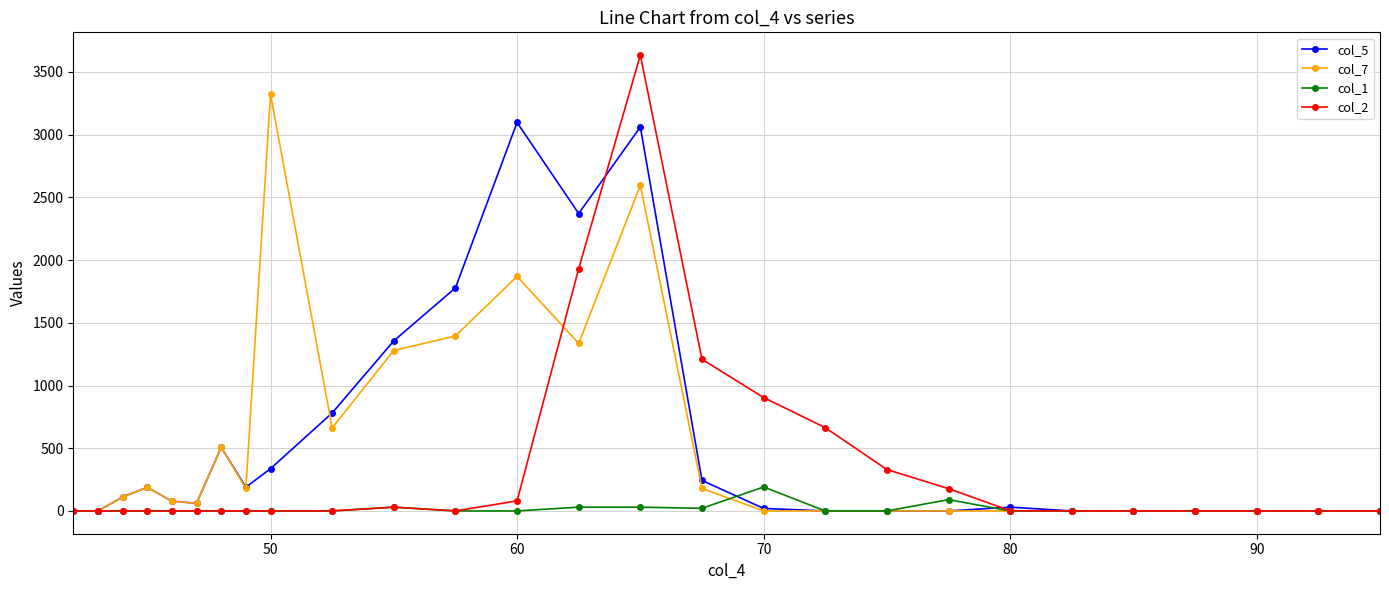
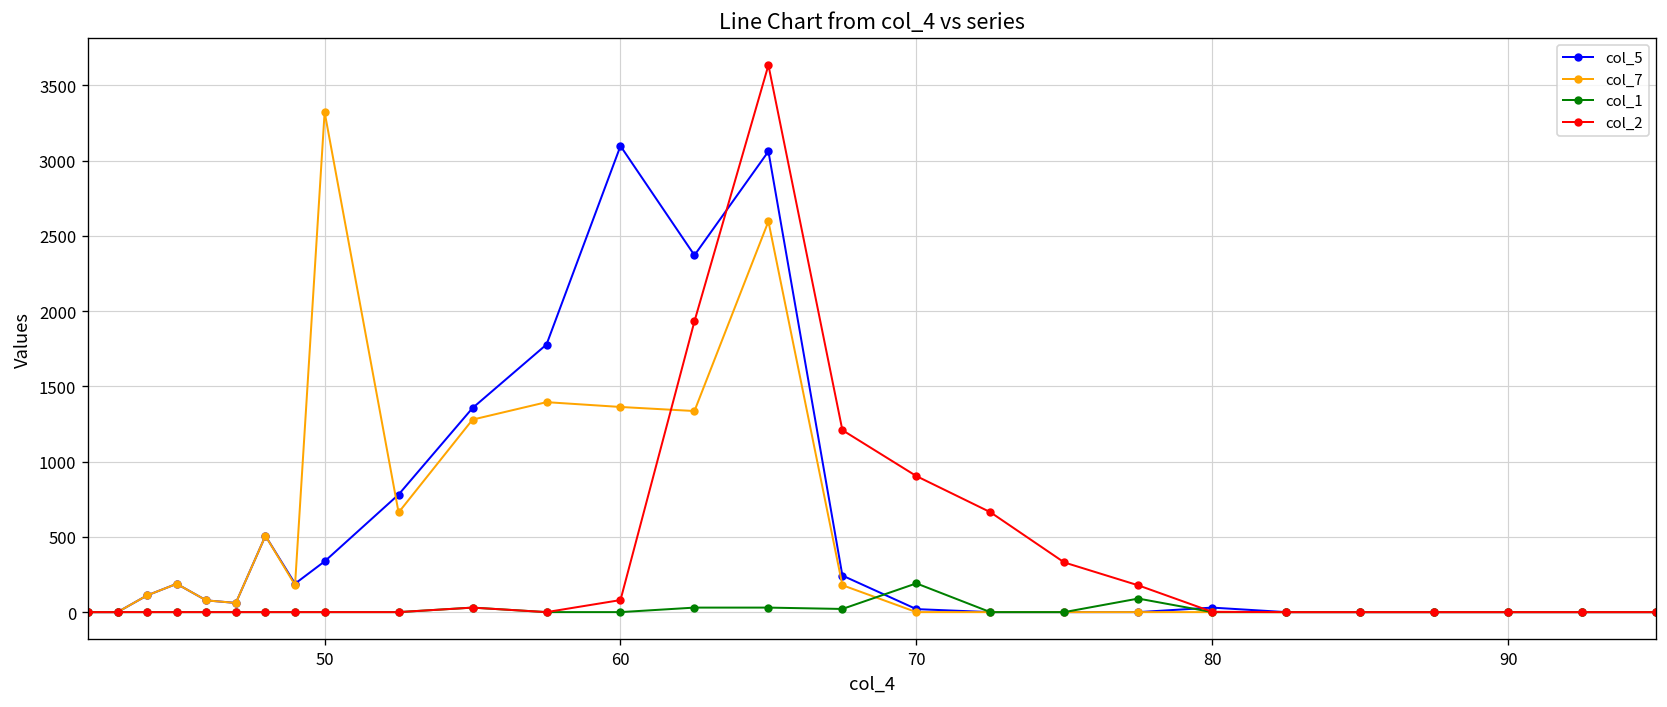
col_7, 60: 1870 -> 1360
